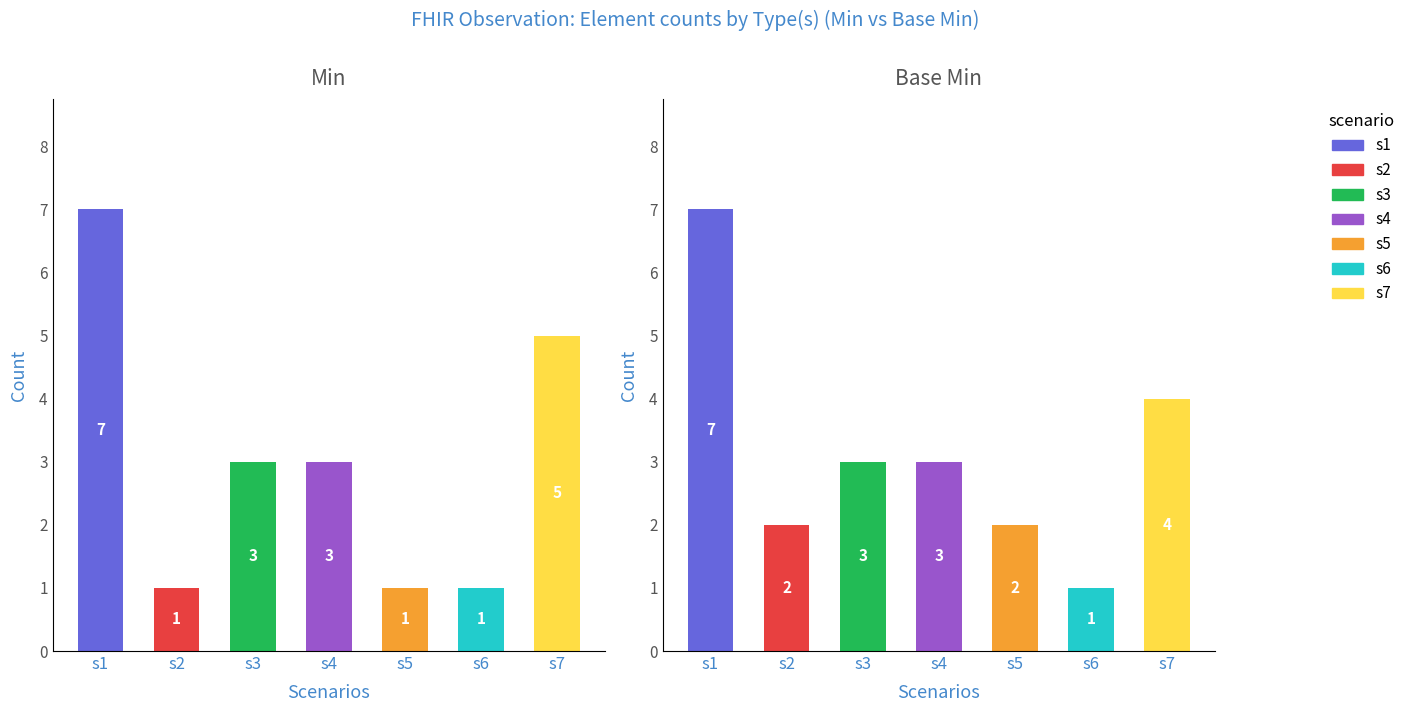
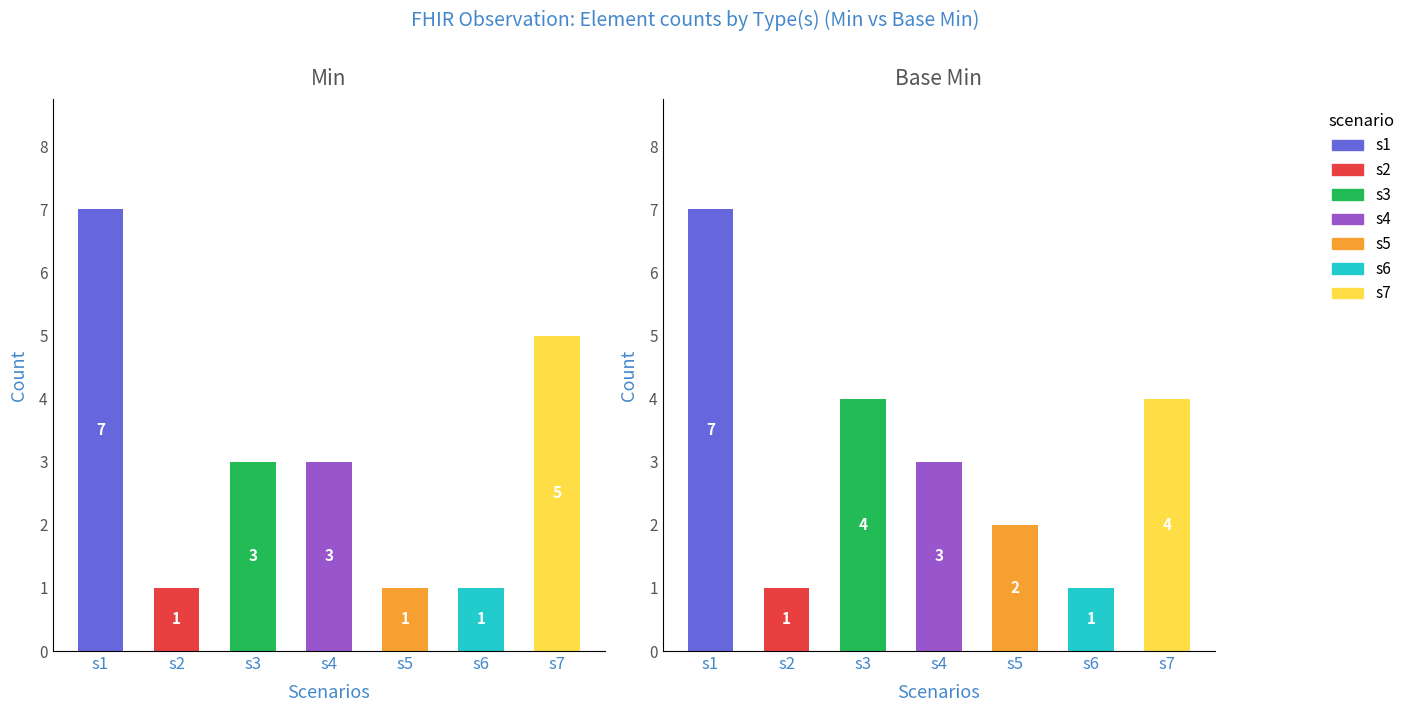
Base Min, s2: 2 -> 1
Base Min, s3: 3 -> 4
